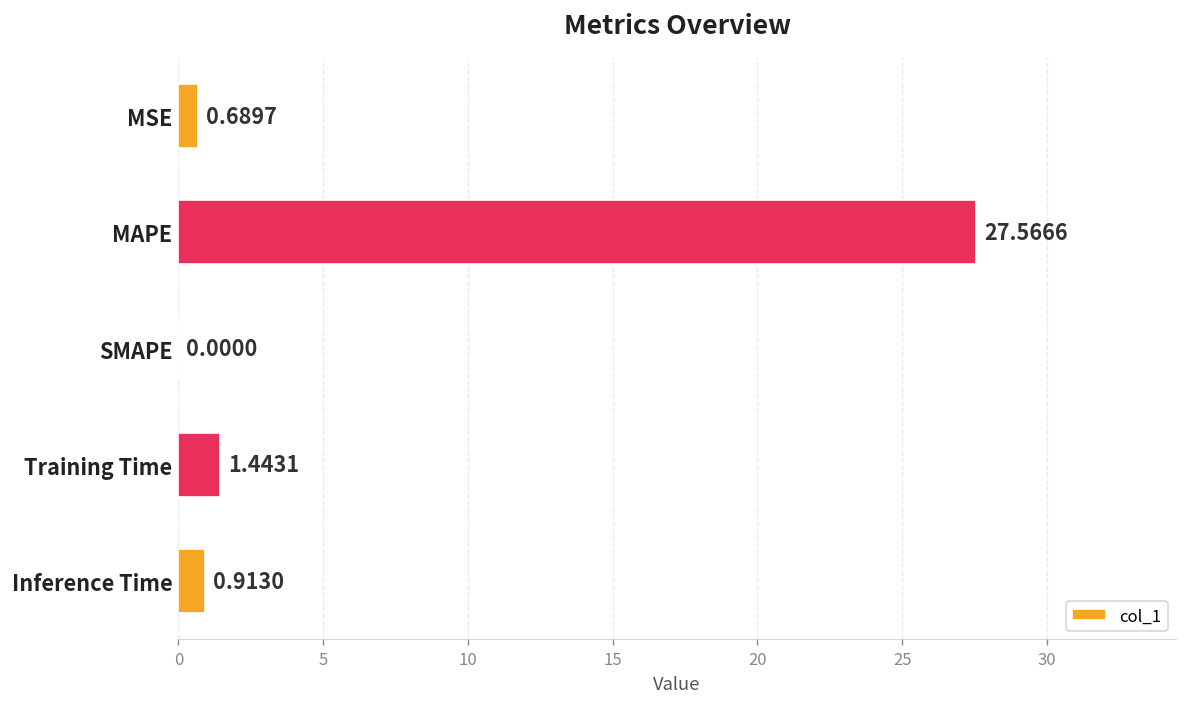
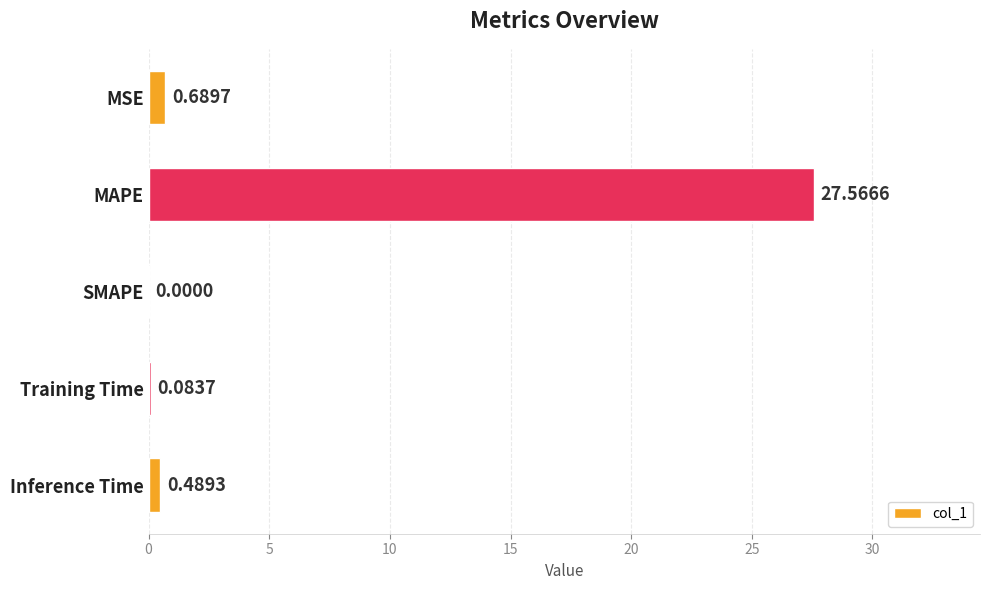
Training Time: 1.4431 -> 0.0837
Inference Time: 0.9130 -> 0.4893
